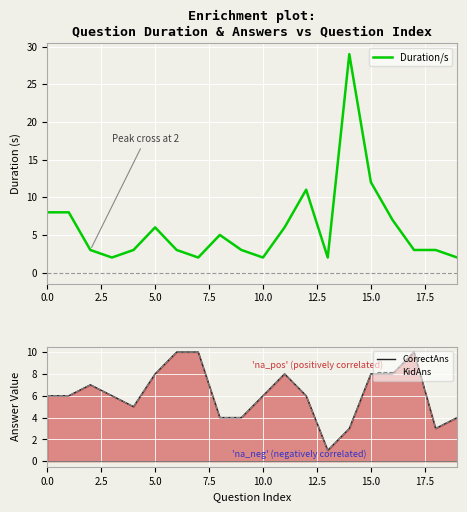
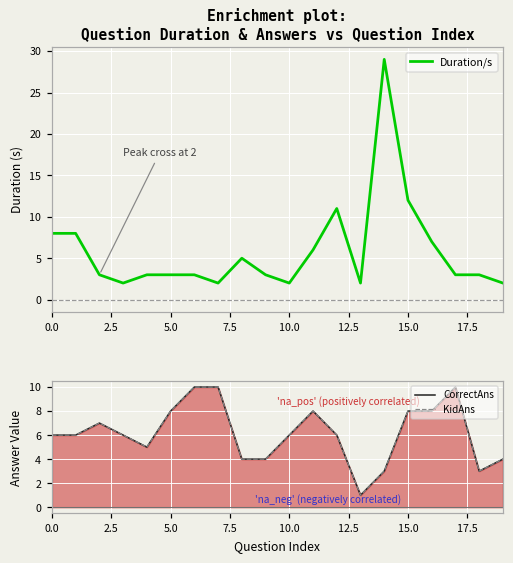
Enrichment plot: Question Duration & Answers vs Question Index, 5.0: 6 -> 3
